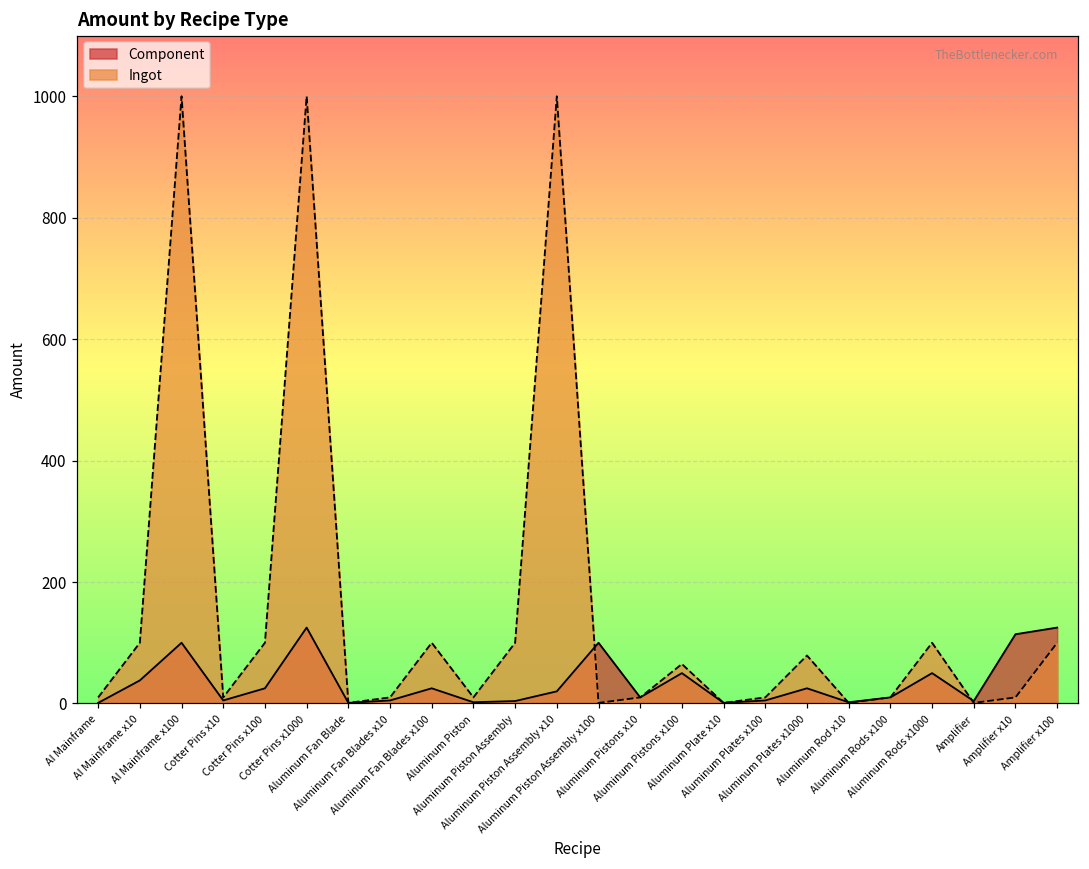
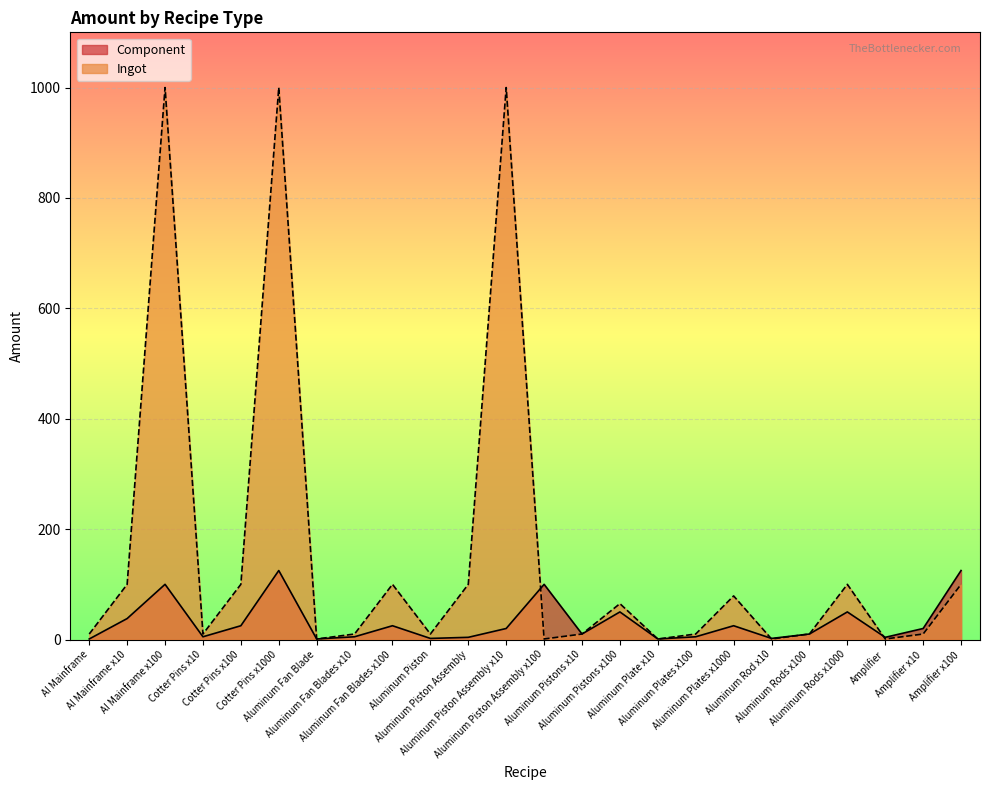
Component, Amplifier x10: 110 -> 20
